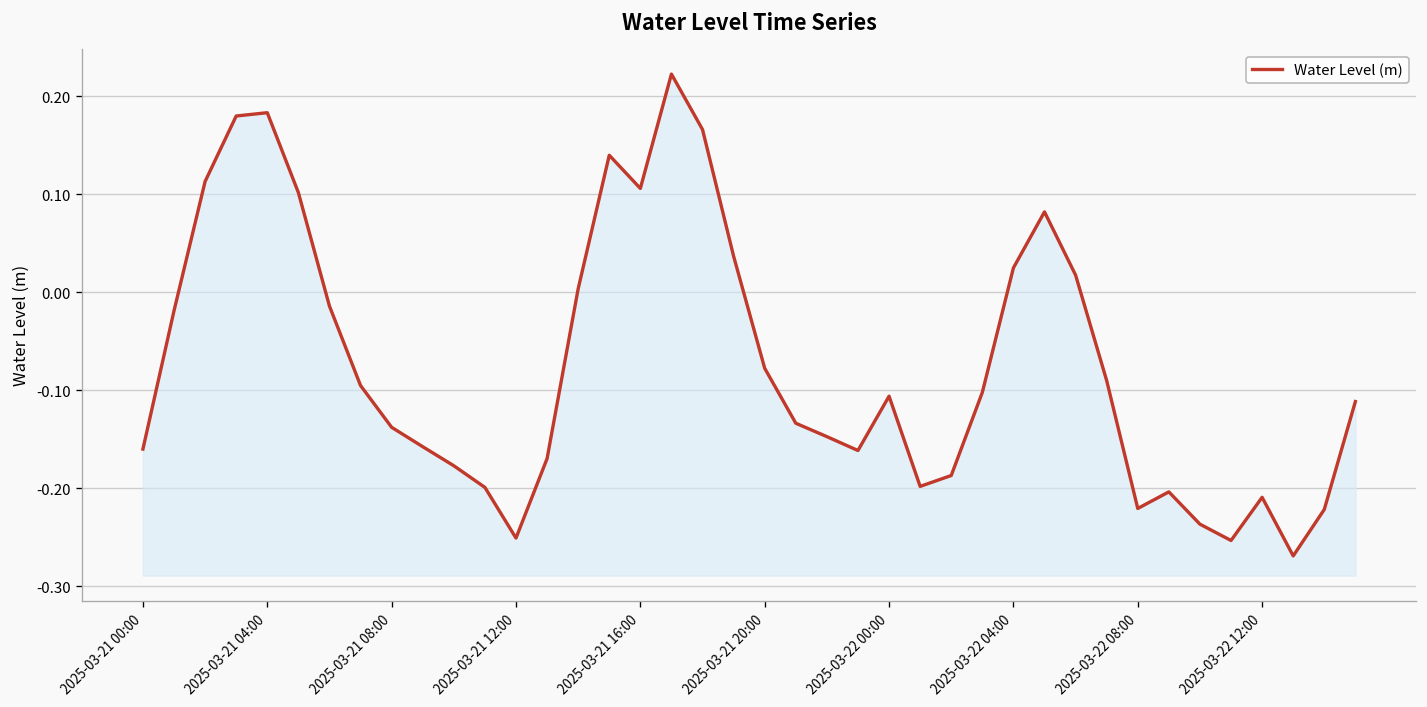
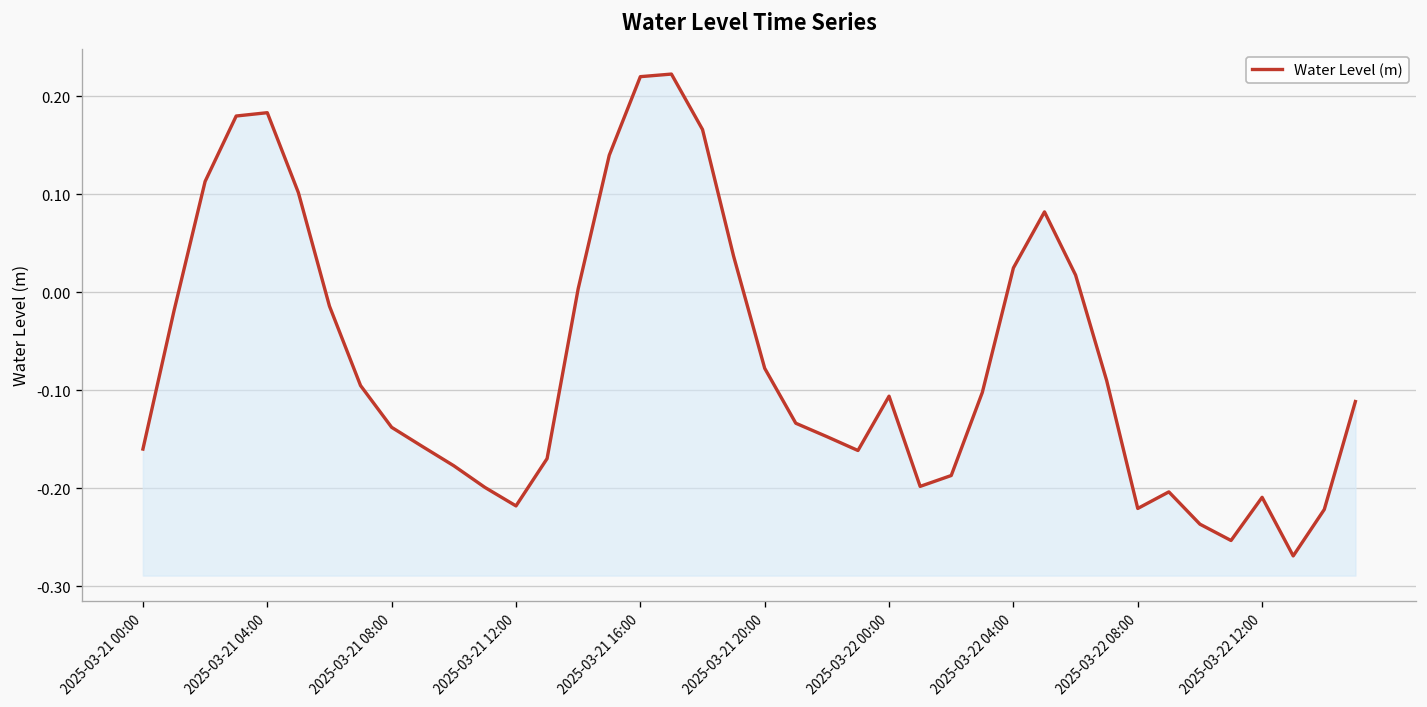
2025-03-21 12:00: -0.25 -> -0.22
2025-03-21 16:00: 0.11 -> 0.22
